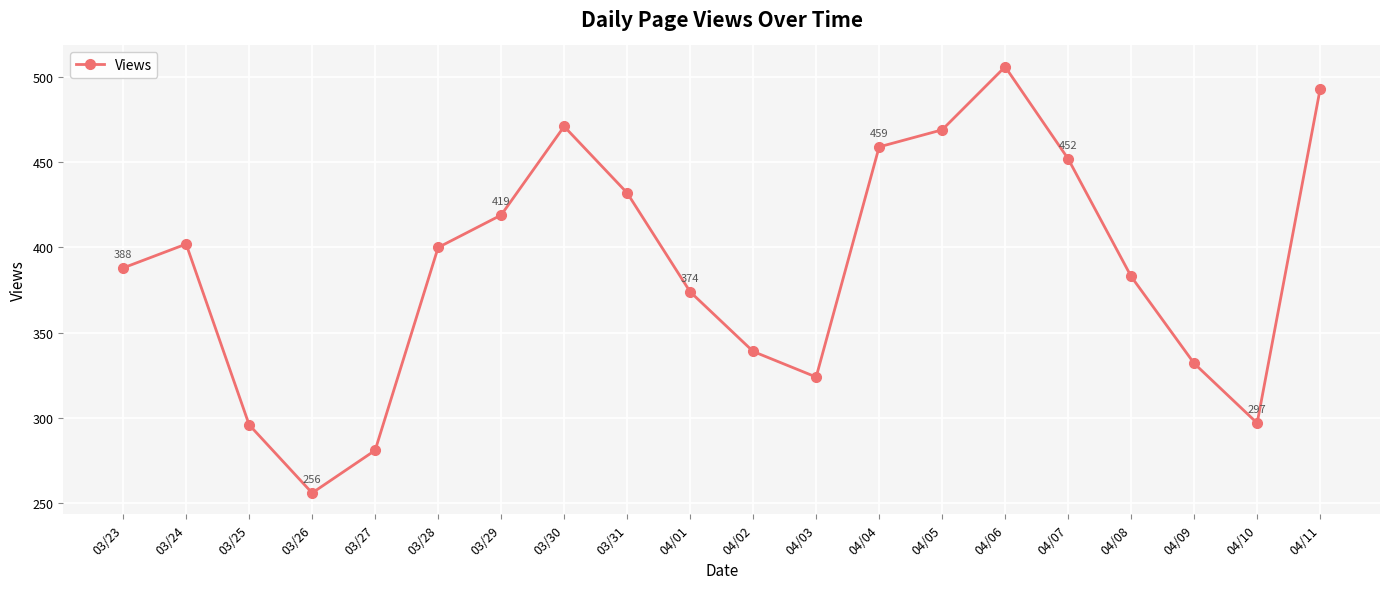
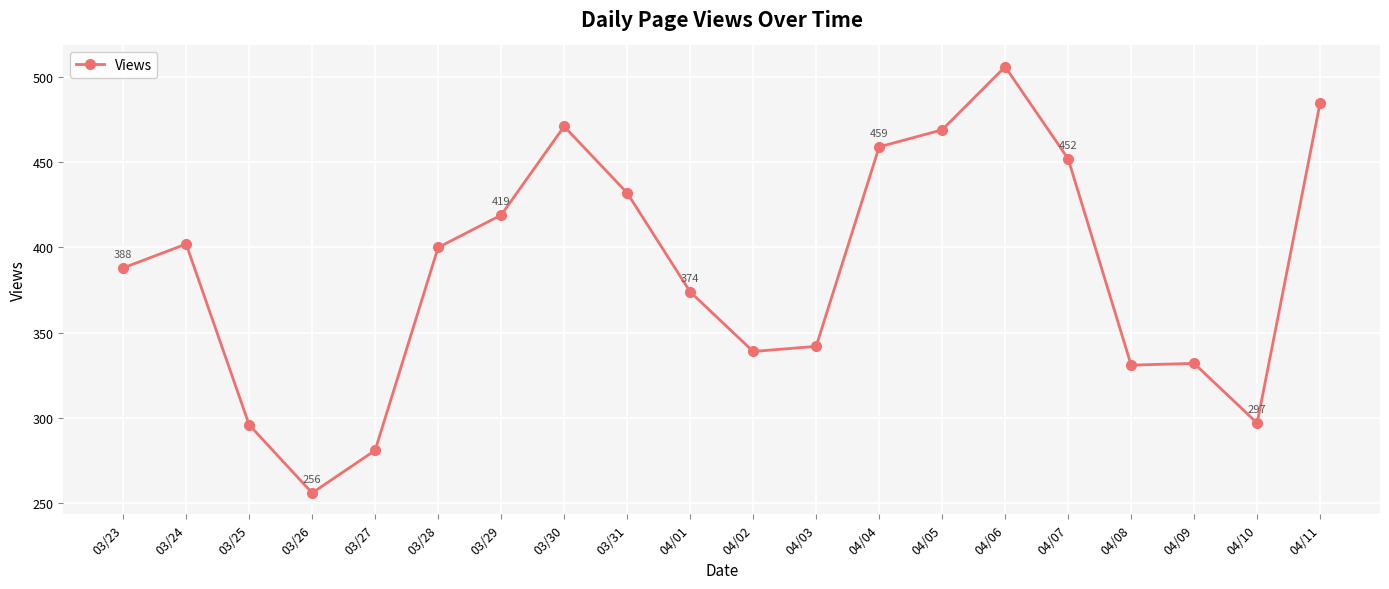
04/03: 324 -> 342
04/08: 383 -> 331
04/11: 493 -> 485
